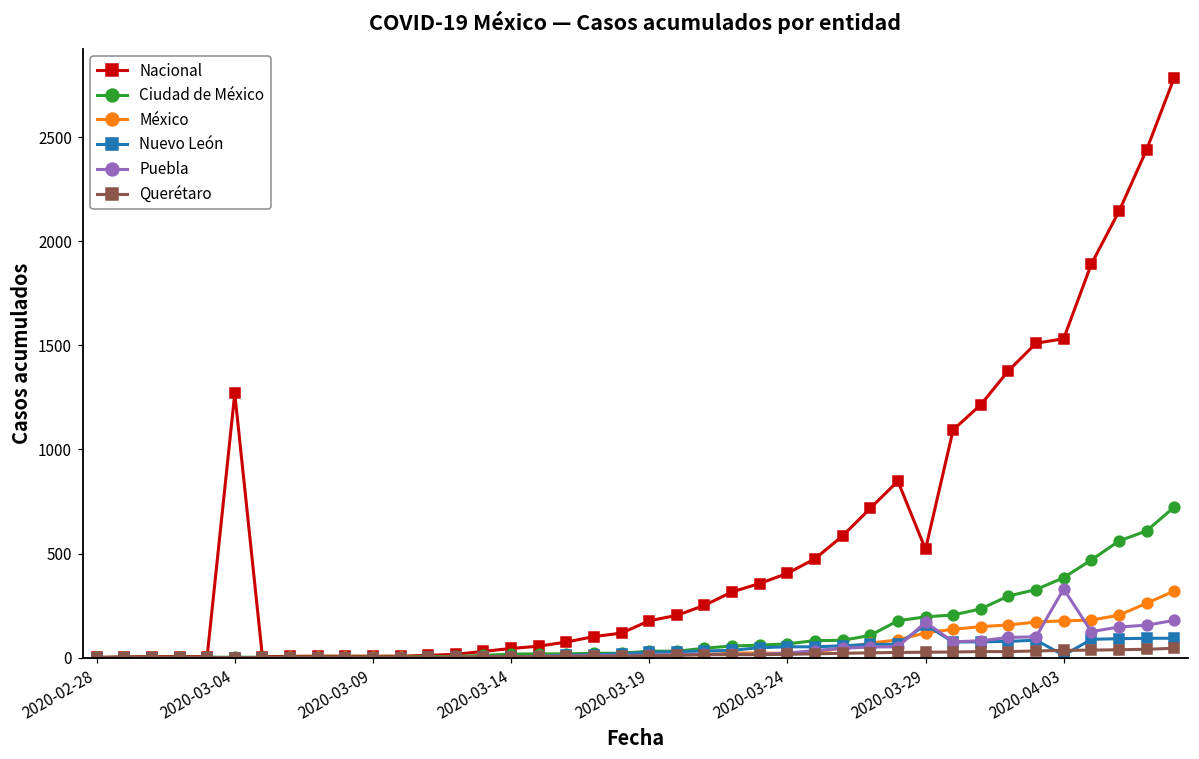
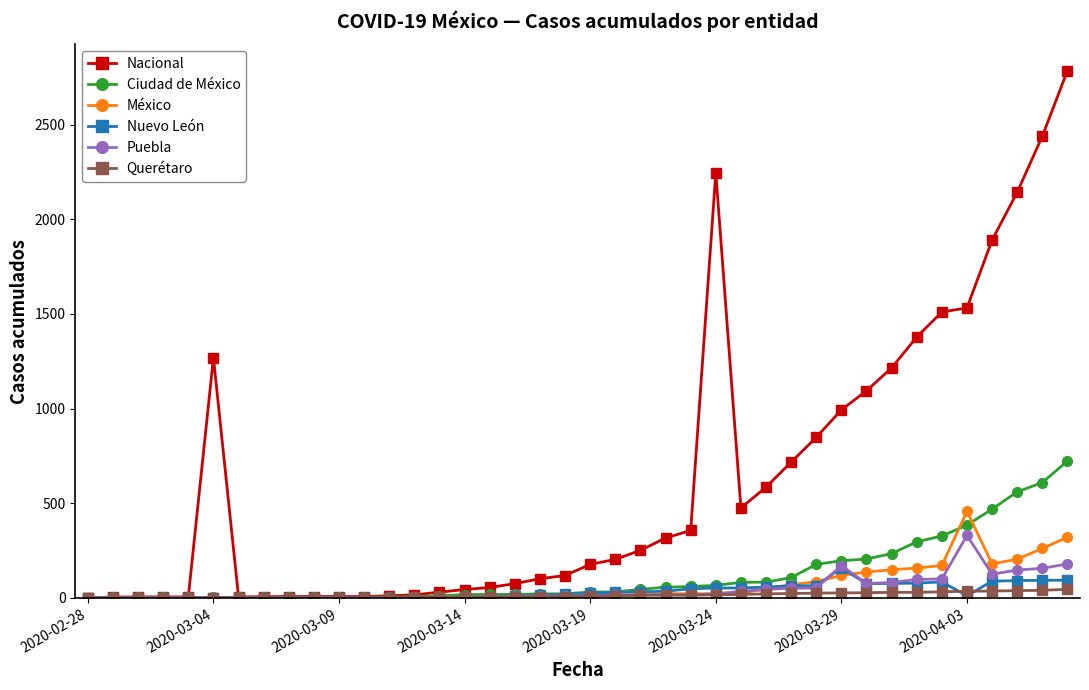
Nacional, 2020-03-24: 410 -> 2250
Nacional, 2020-03-29: 520 -> 990
México, 2020-04-03: 180 -> 460
